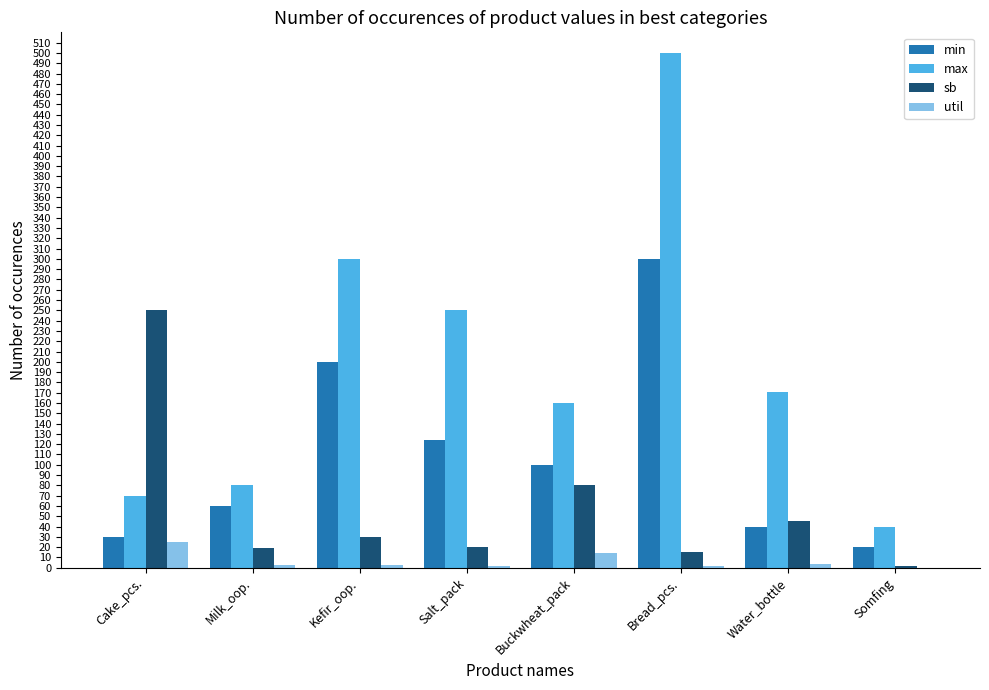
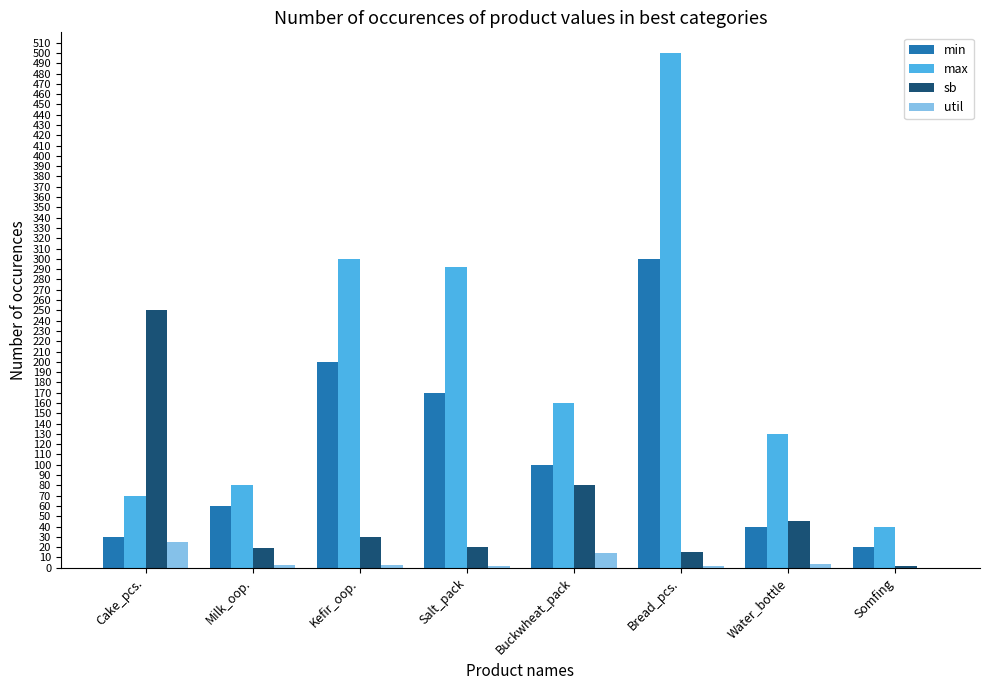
min, Salt_pack: 124 -> 170
max, Salt_pack: 250 -> 292
max, Water_bottle: 171 -> 130
